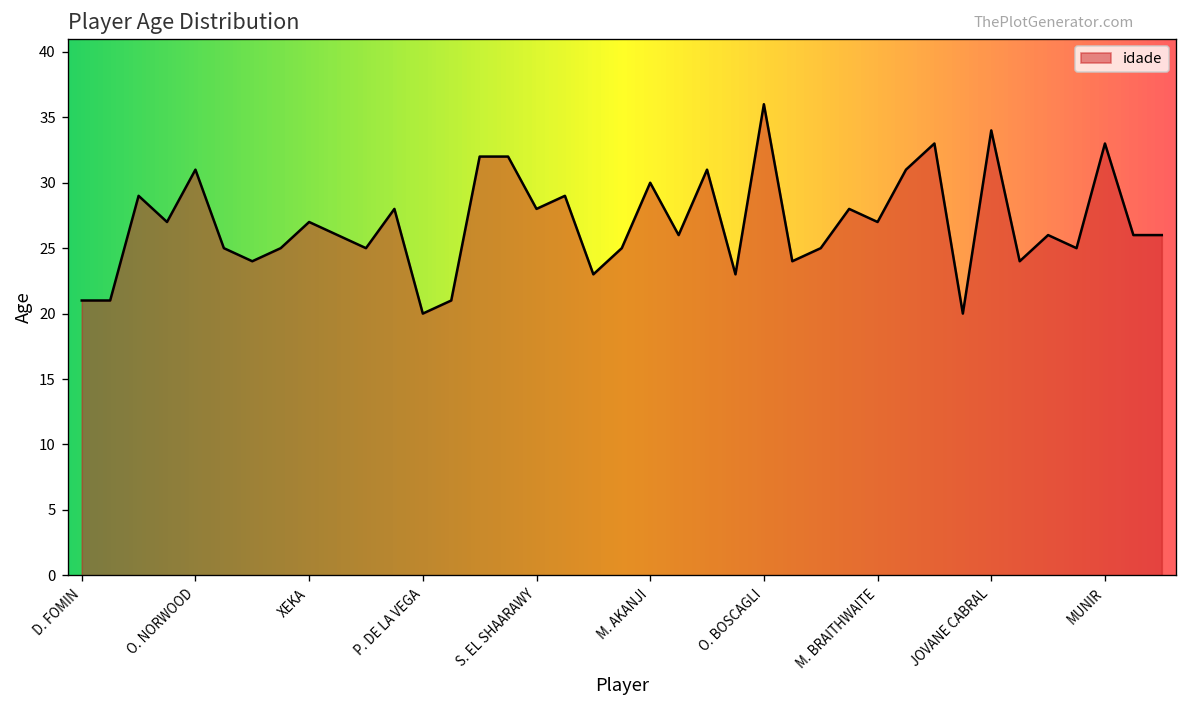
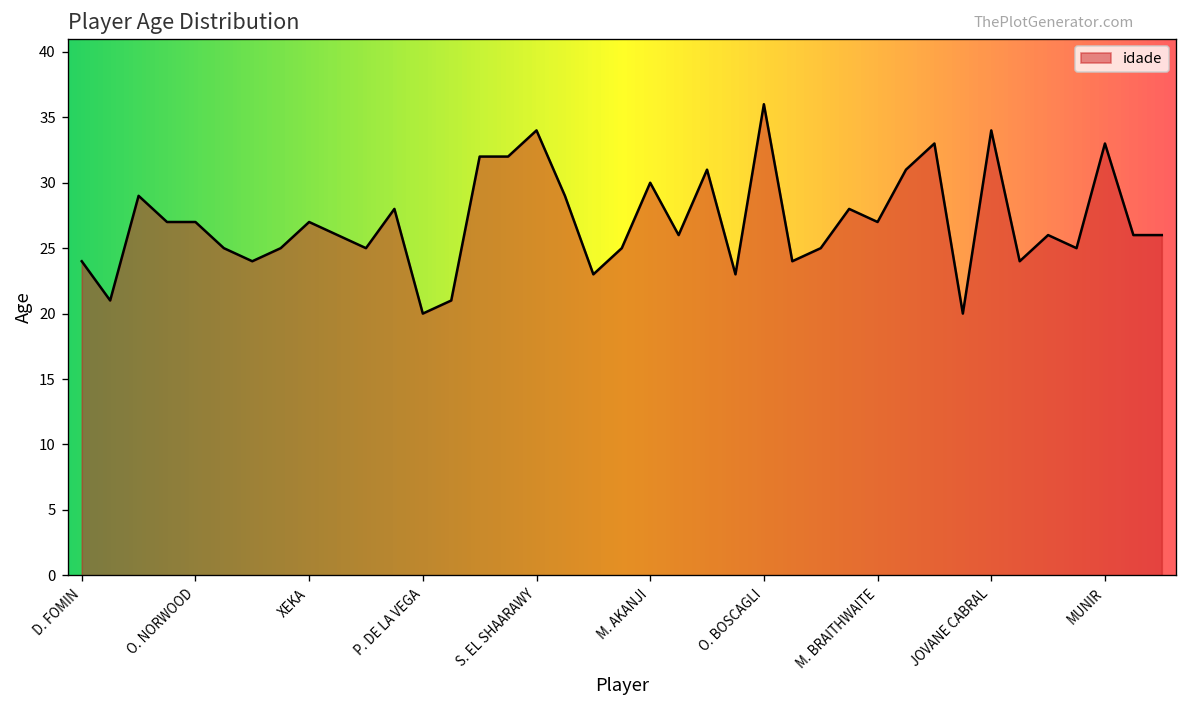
D. FOMIN: 21 -> 24
O. NORWOOD: 31 -> 27
S. EL SHAARAWY: 28 -> 34
